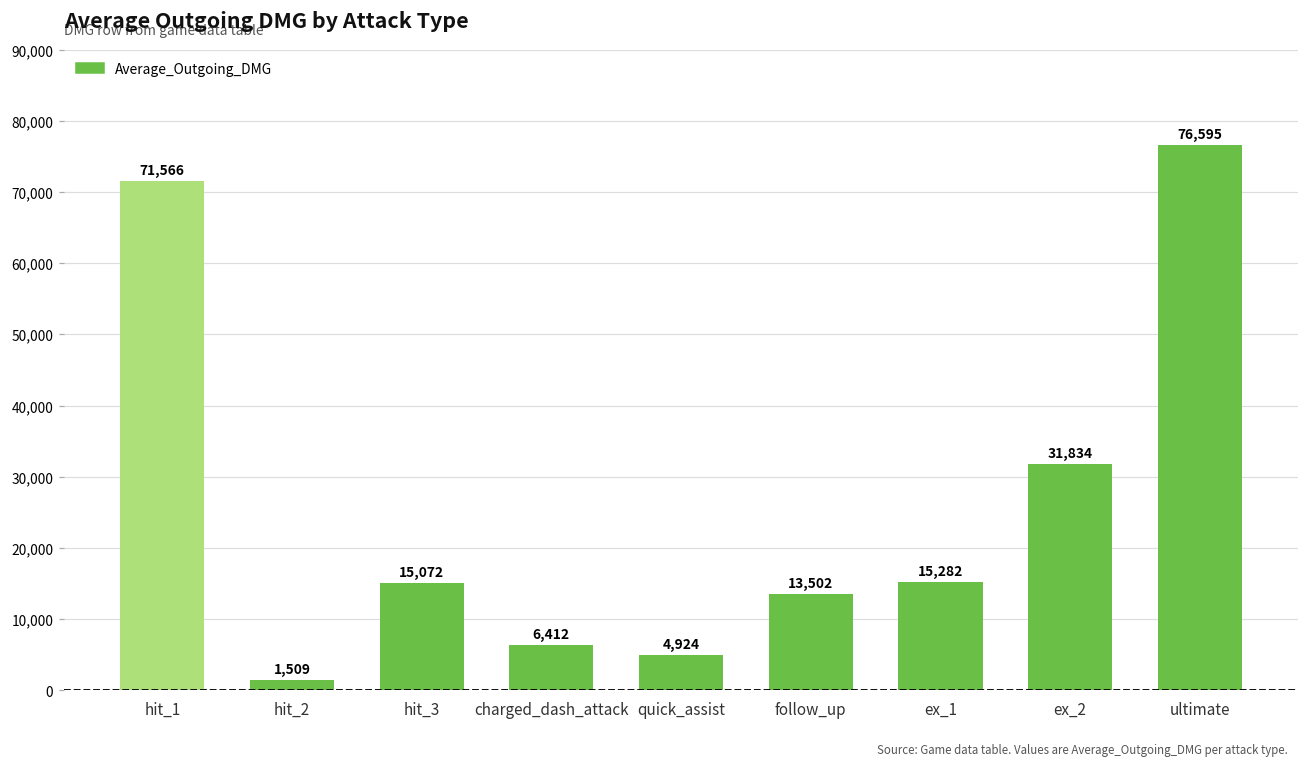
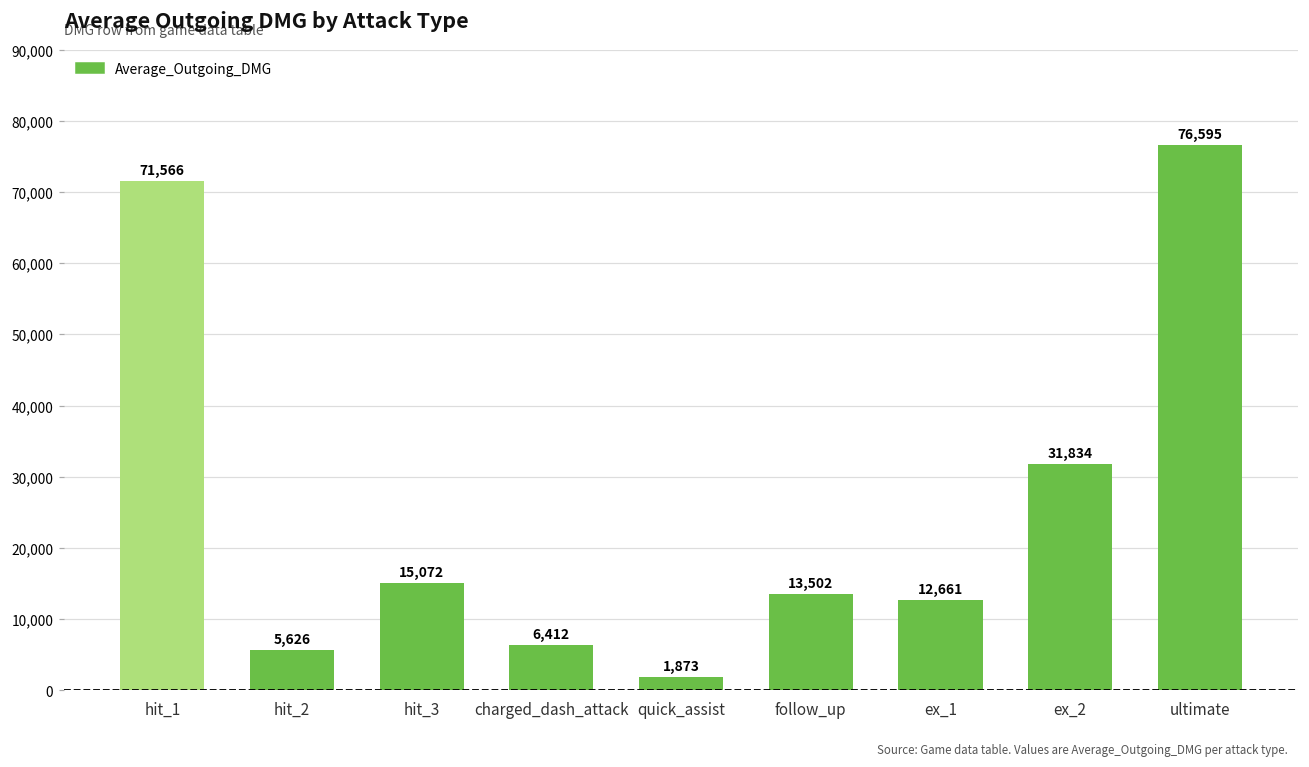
hit_2: 1,509 -> 5,626
quick_assist: 4,924 -> 1,873
ex_1: 15,282 -> 12,661
